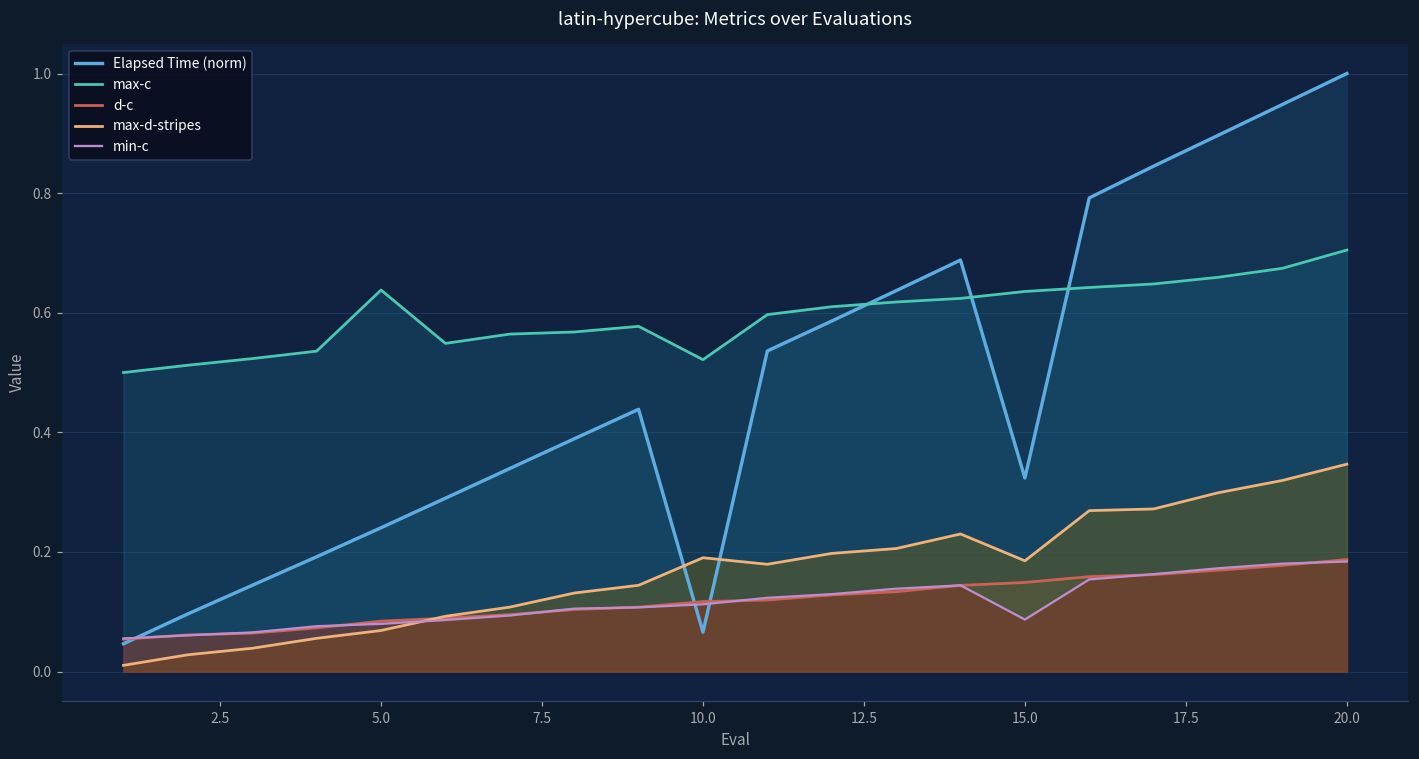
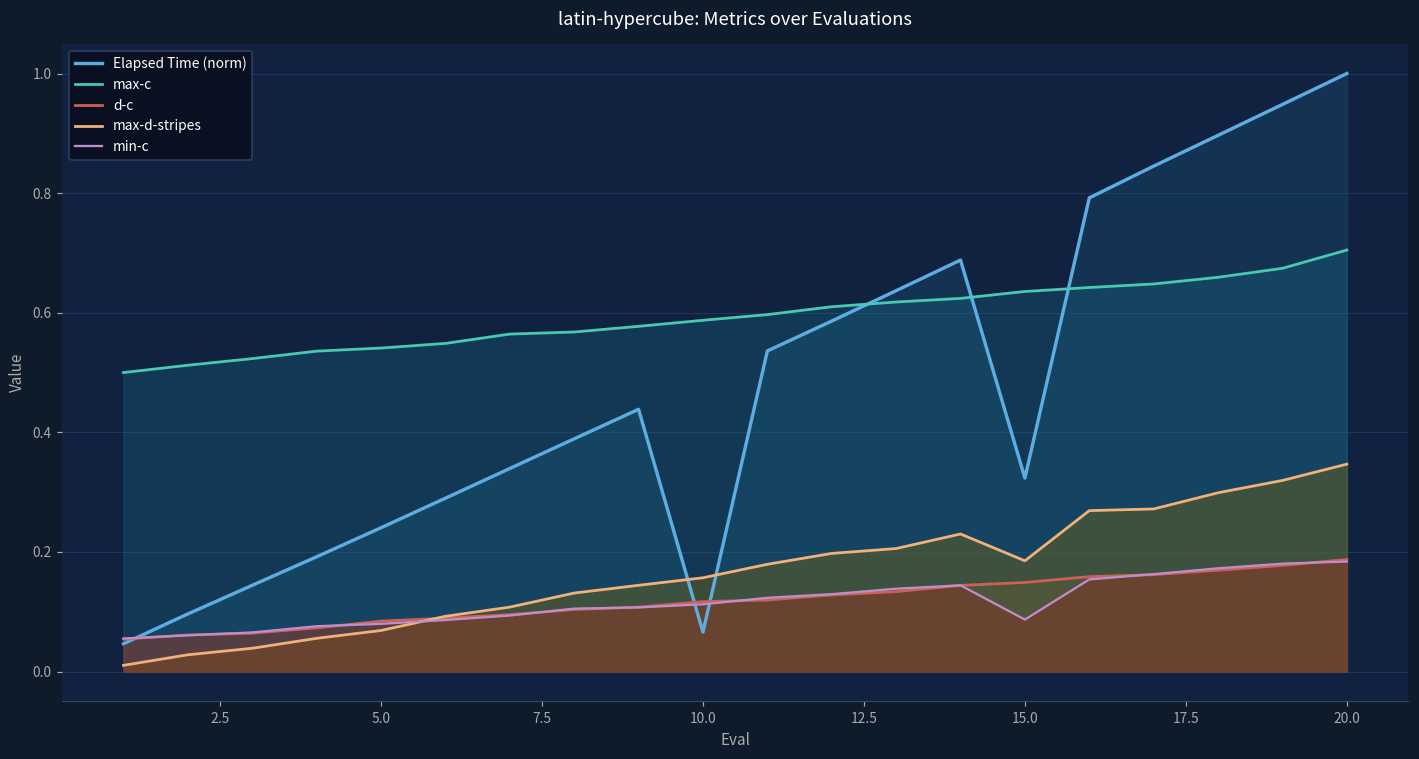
max-c, 5.0: 0.64 -> 0.54
max-c, 10.0: 0.52 -> 0.59
max-d-stripes, 10.0: 0.19 -> 0.16
